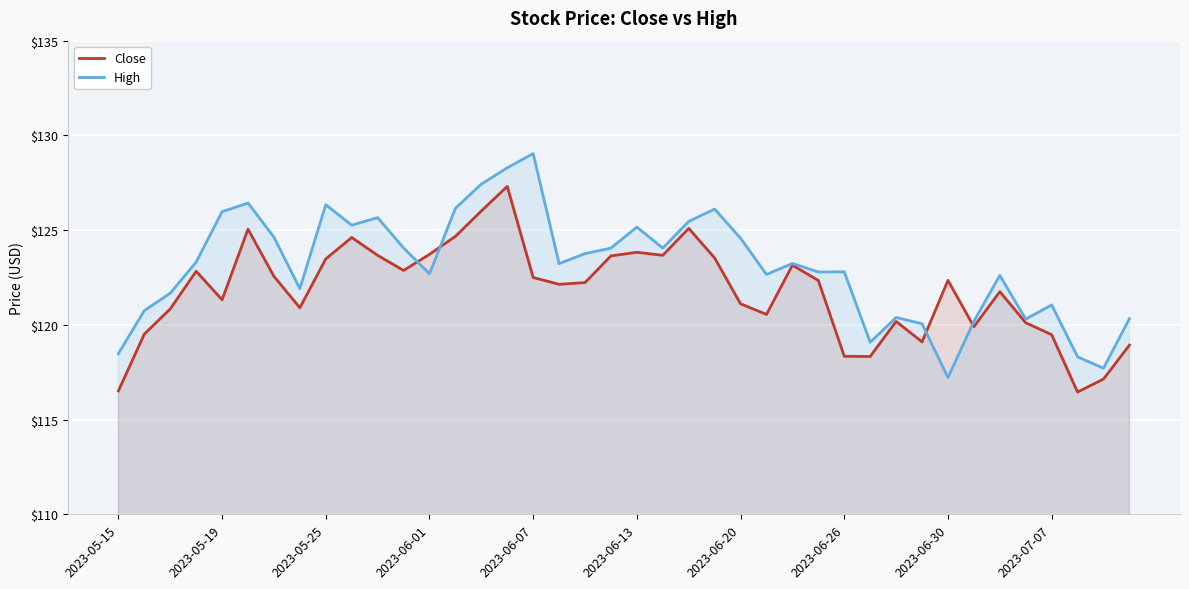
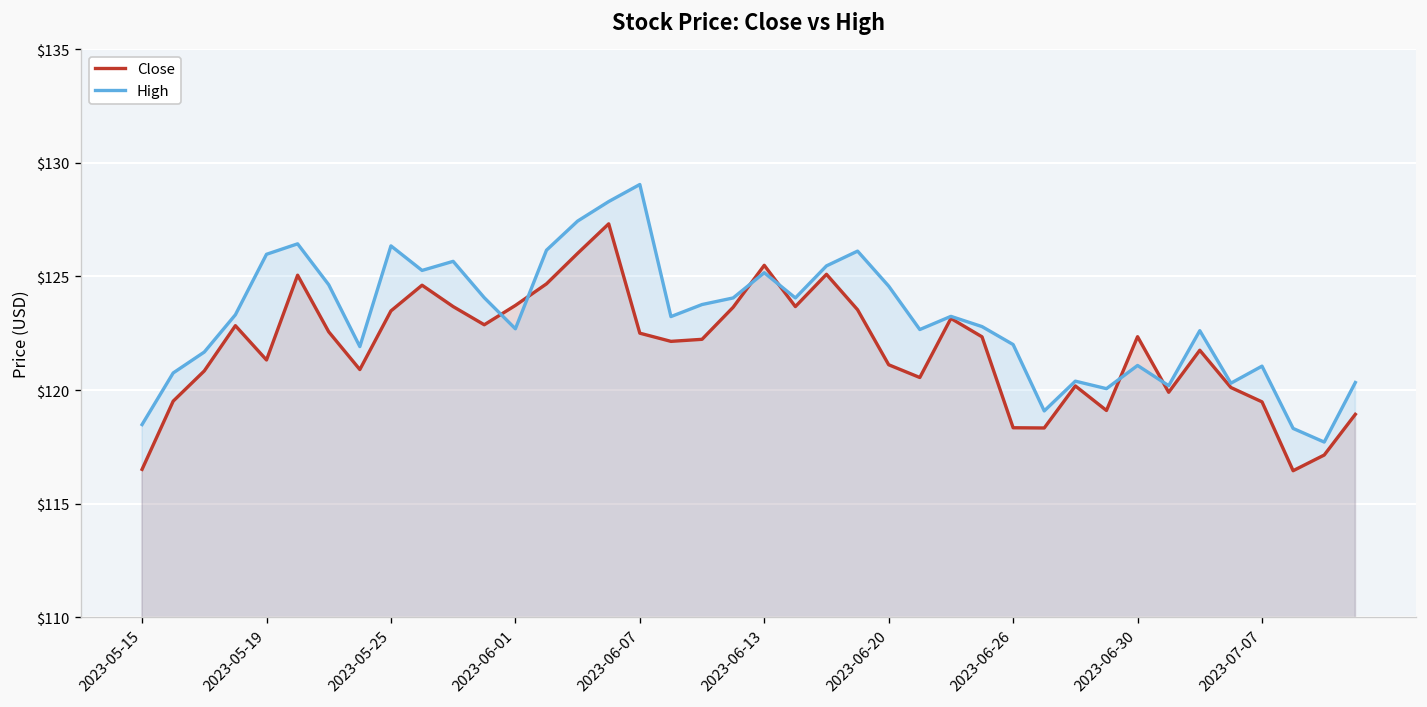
Close, 2023-06-13: $123.8 -> $125.5
High, 2023-06-26: $122.8 -> $122.0
High, 2023-06-30: $117.2 -> $121.1
